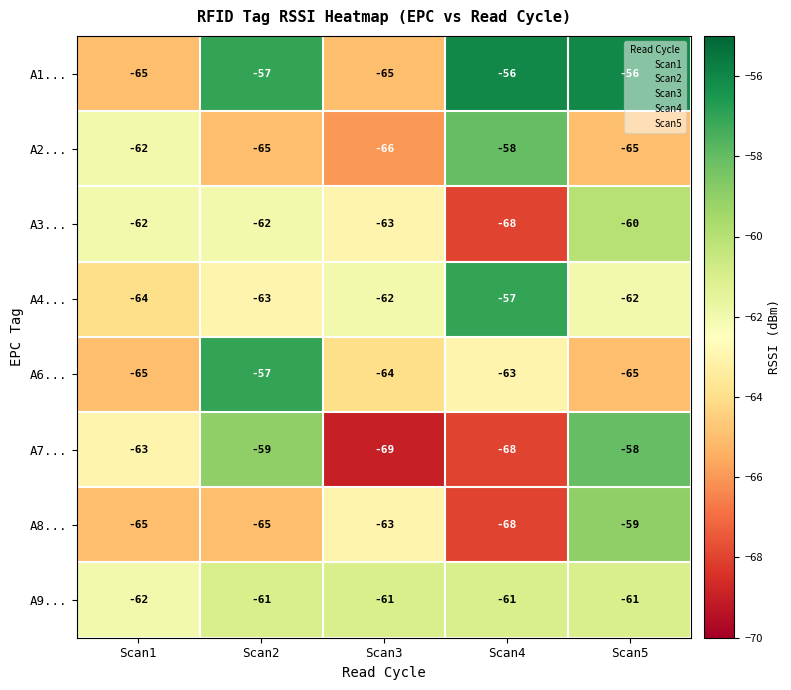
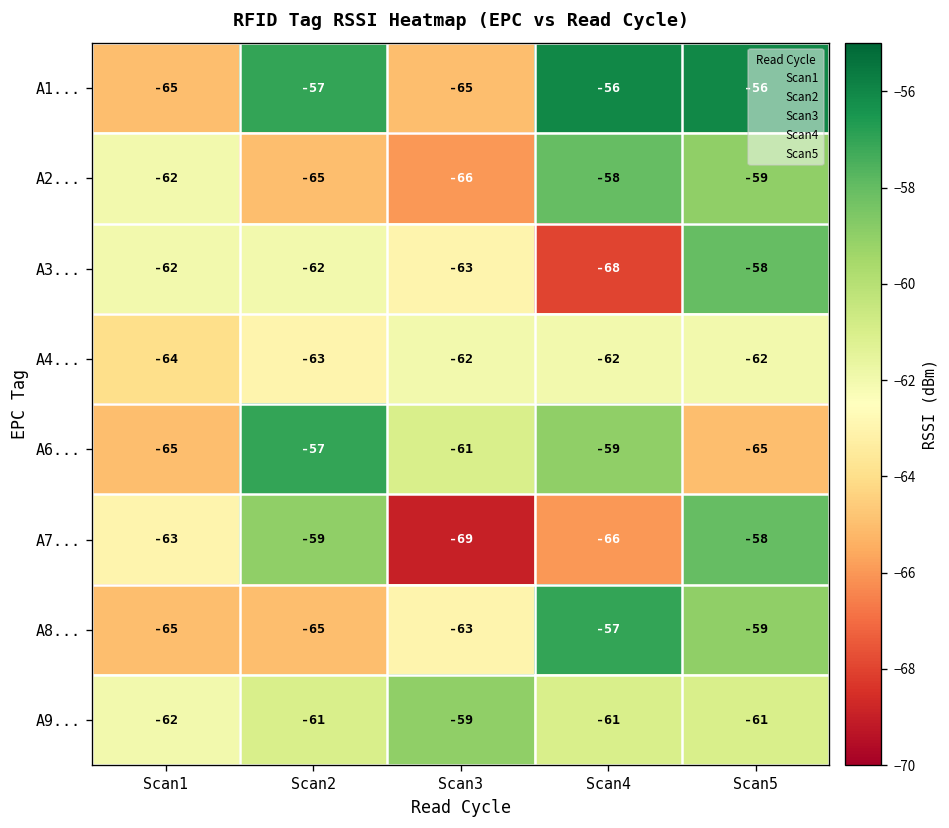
A2..., Scan5: -65 -> -59
A3..., Scan5: -60 -> -58
A4..., Scan4: -57 -> -62
A6..., Scan3: -64 -> -61
A6..., Scan4: -63 -> -59
A7..., Scan4: -68 -> -66
A8..., Scan4: -68 -> -57
A9..., Scan3: -61 -> -59
